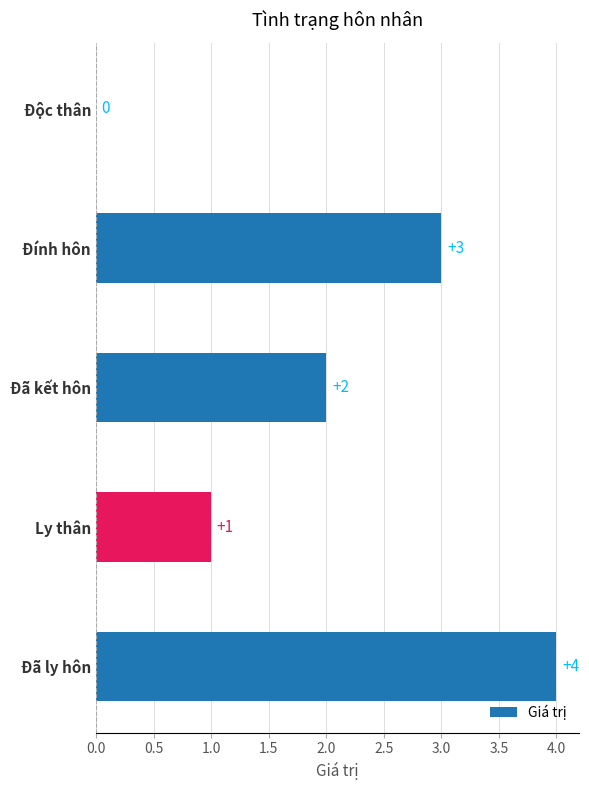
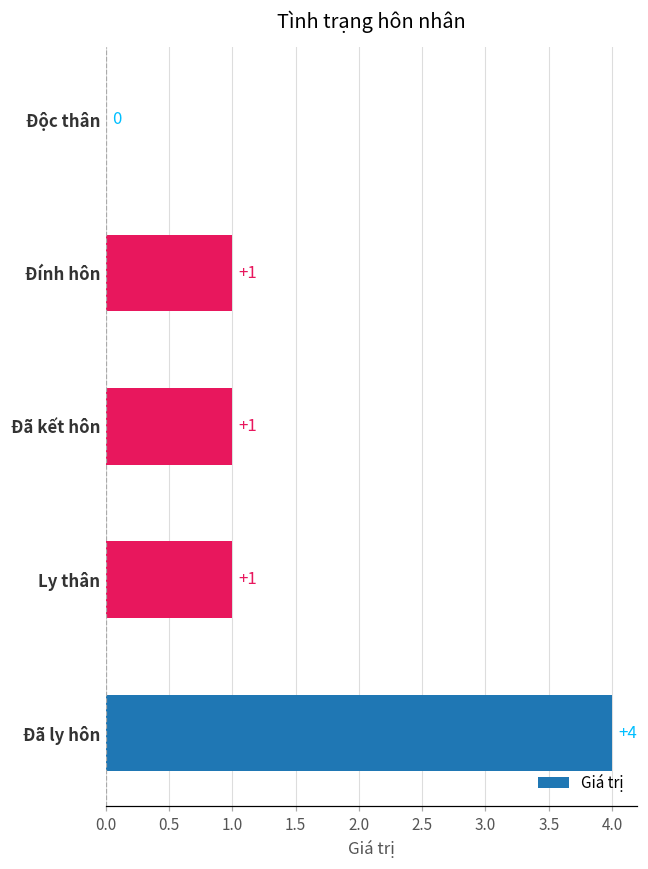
Đính hôn: +3 -> +1
Đã kết hôn: +2 -> +1
